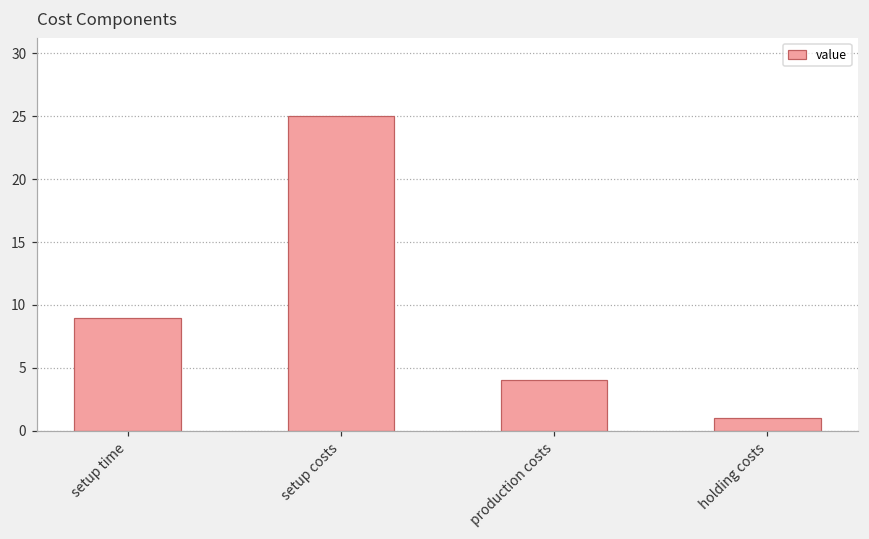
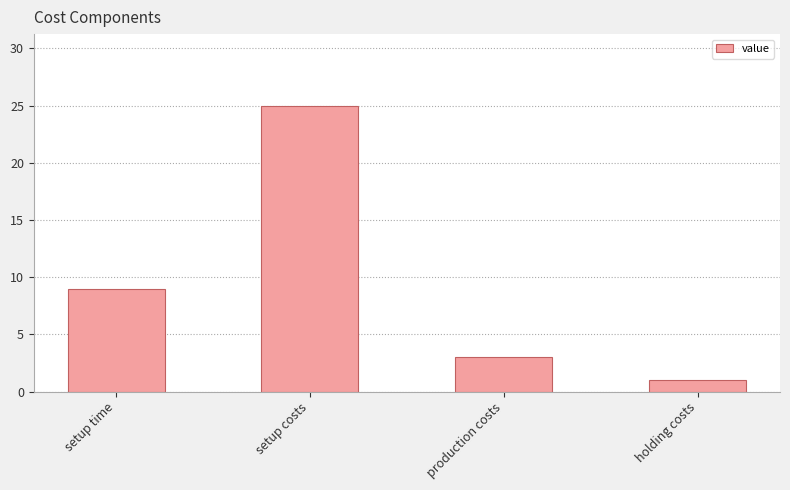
production costs: 4 -> 3
